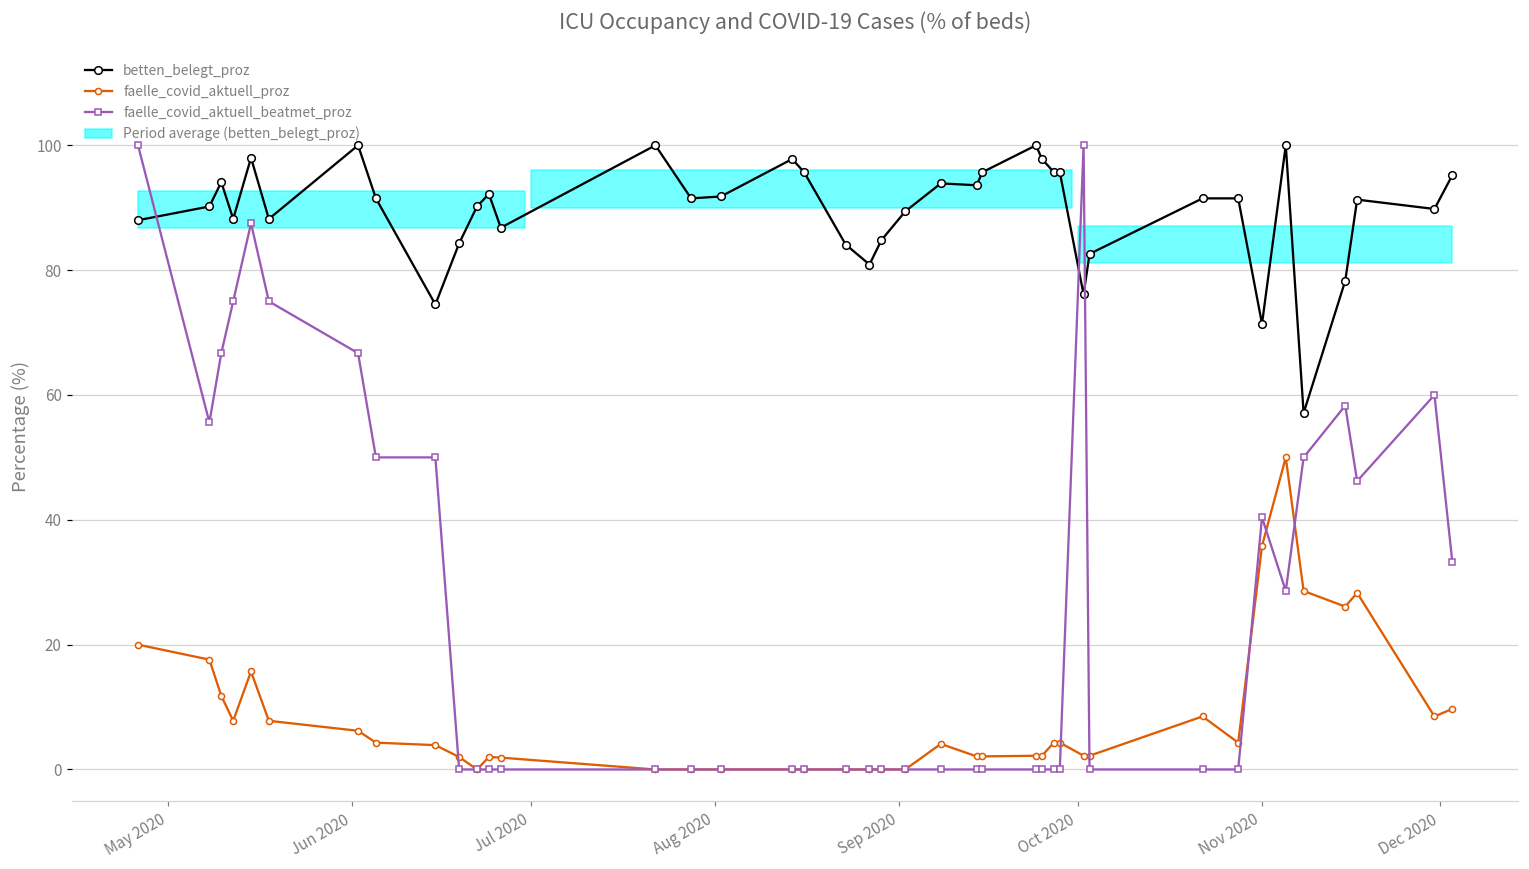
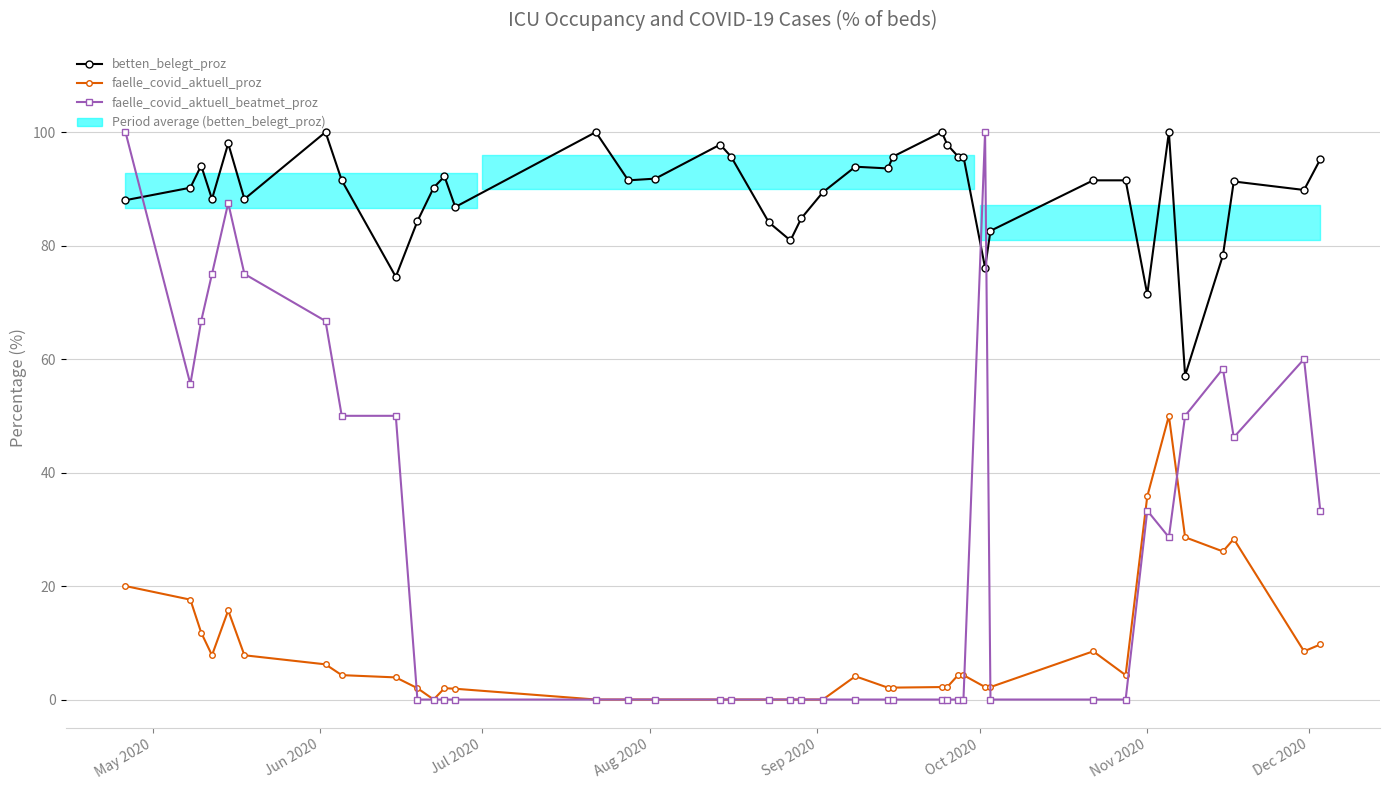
faelle_covid_aktuell_beatmet_proz, Nov 2020: 40 -> 33
